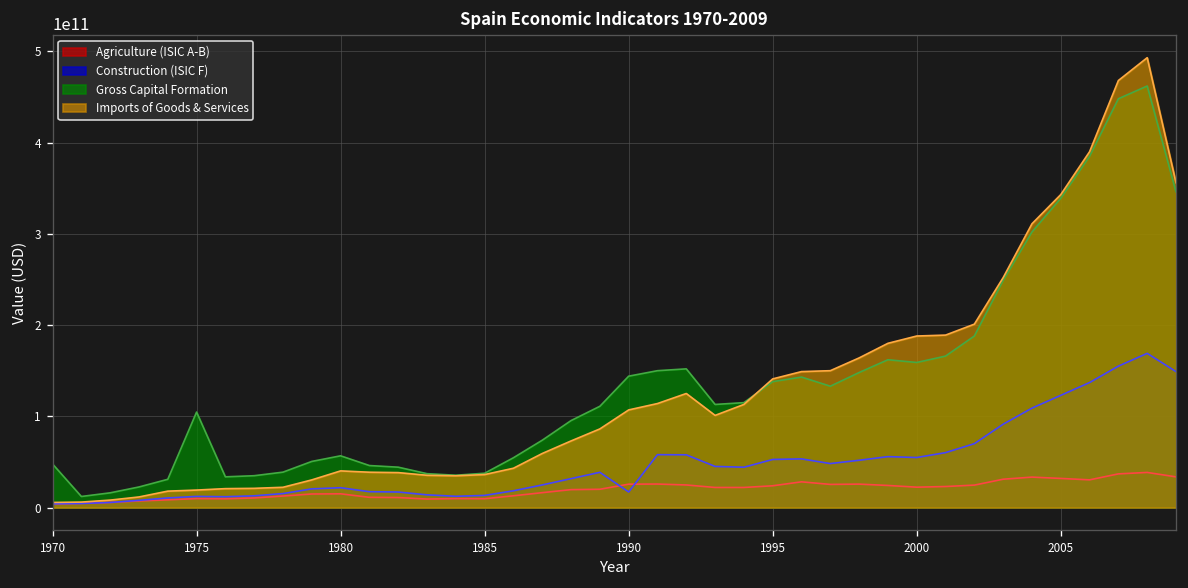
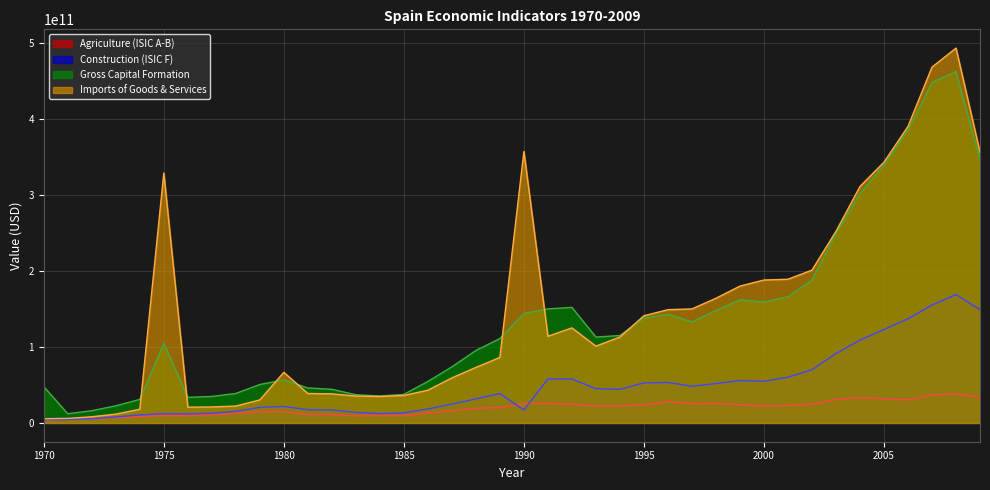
Imports of Goods & Services, 1975: 20000000000 -> 330000000000
Imports of Goods & Services, 1980: 40000000000 -> 70000000000
Imports of Goods & Services, 1990: 110000000000 -> 360000000000
